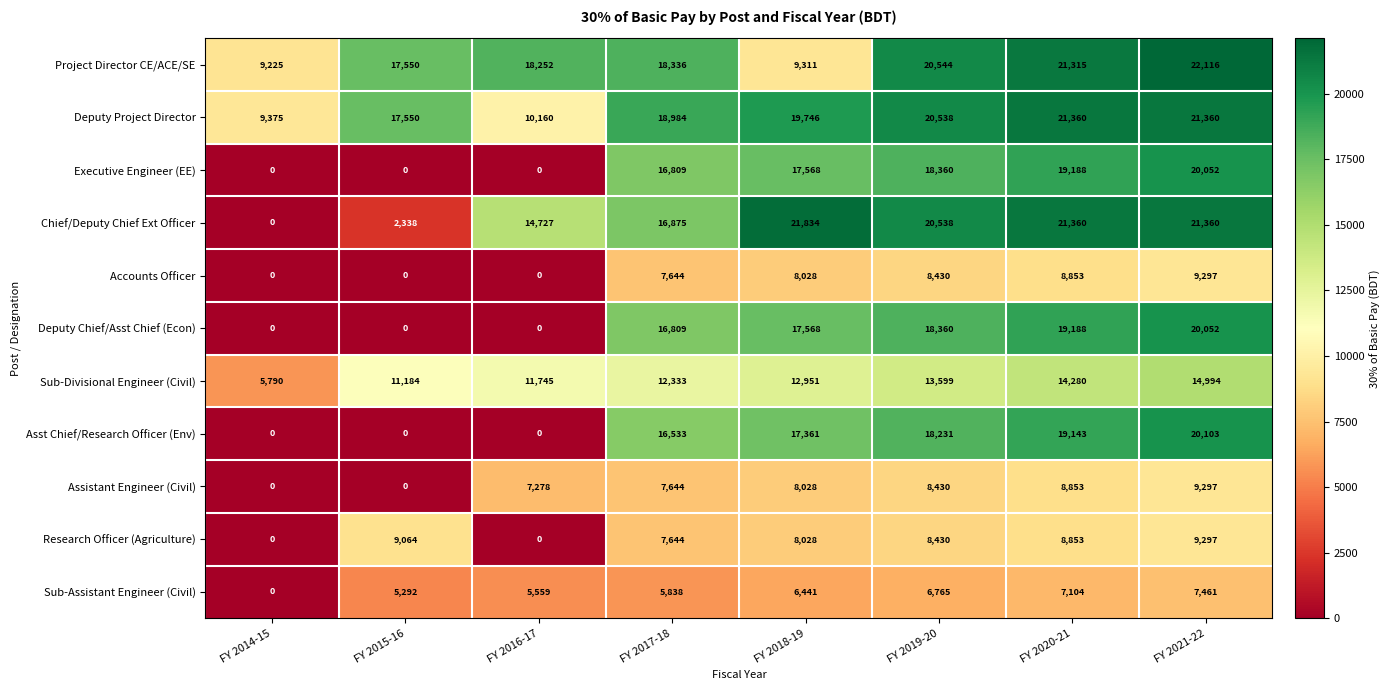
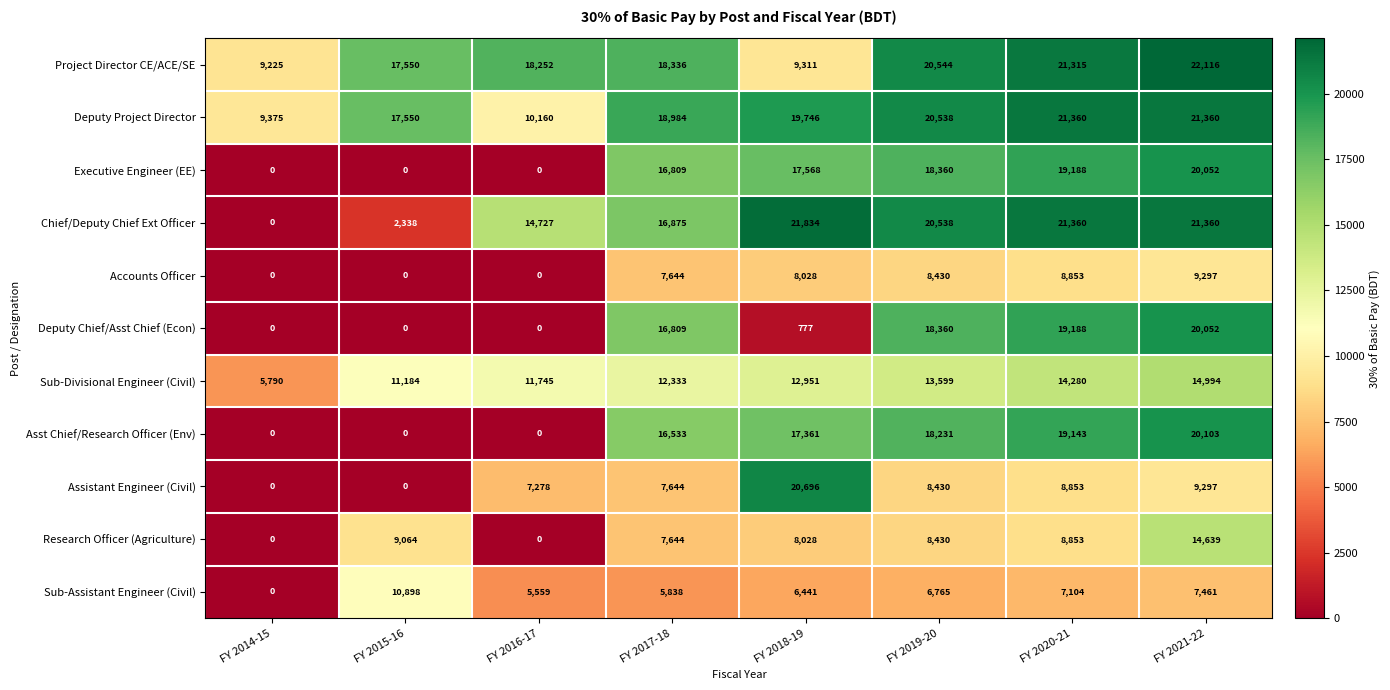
Deputy Chief/Asst Chief (Econ), FY 2018-19: 17,568 -> 777
Assistant Engineer (Civil), FY 2018-19: 8,028 -> 20,696
Research Officer (Agriculture), FY 2021-22: 9,297 -> 14,639
Sub-Assistant Engineer (Civil), FY 2015-16: 5,292 -> 10,898
